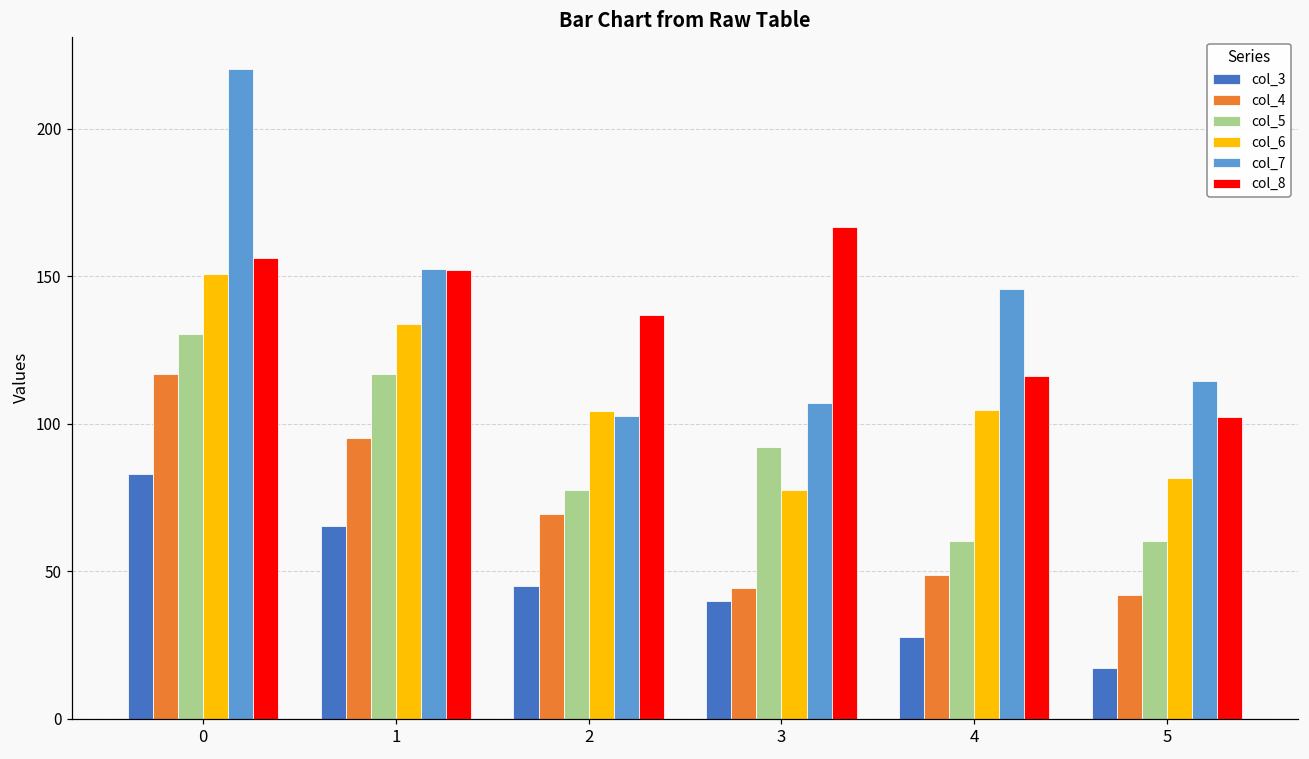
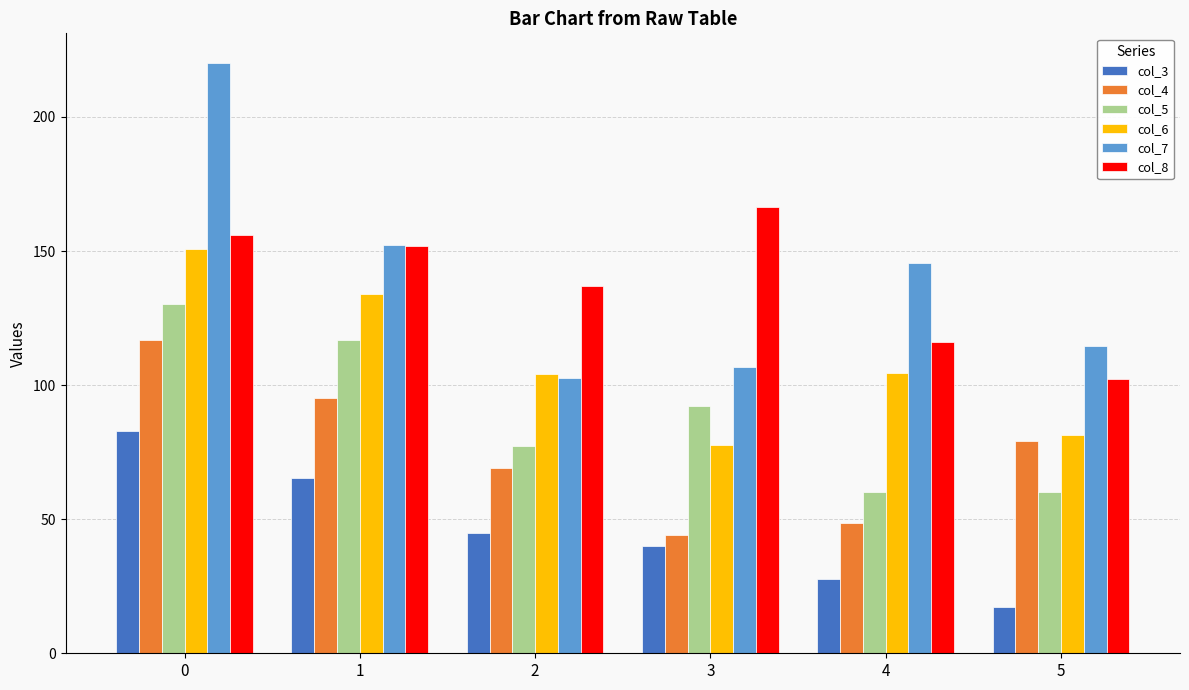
col_4, 5: 42 -> 79
